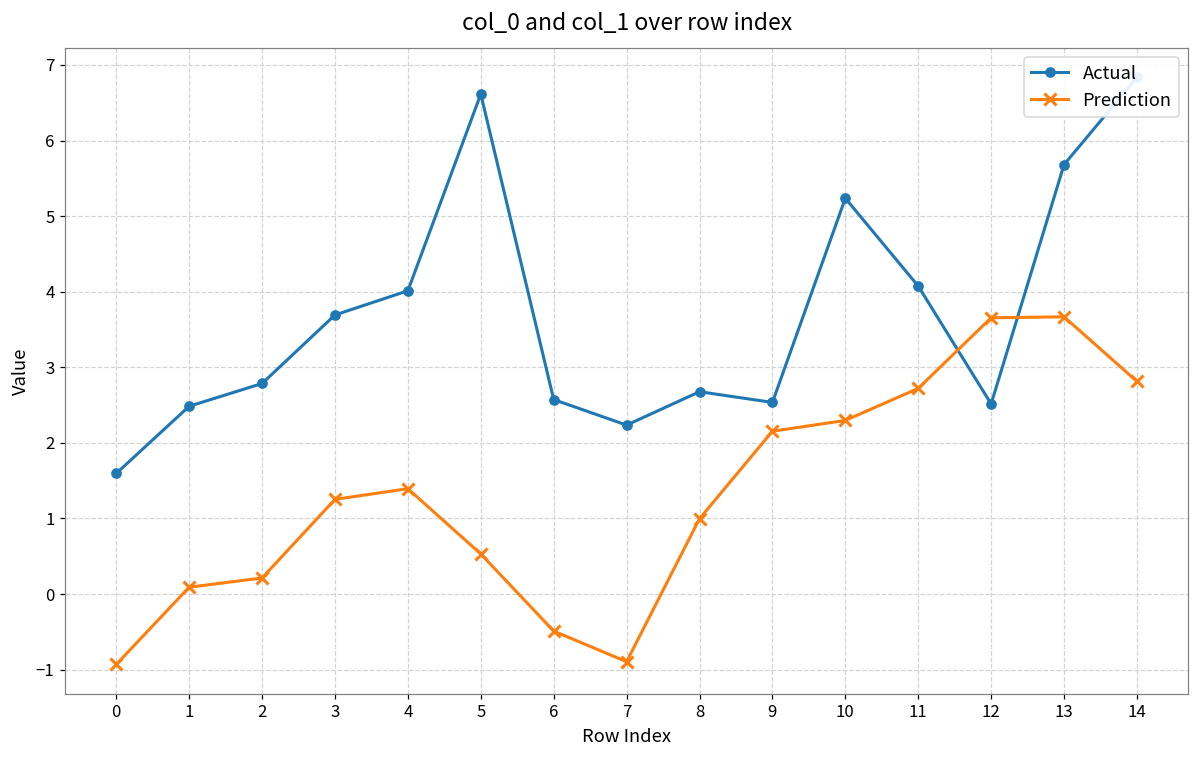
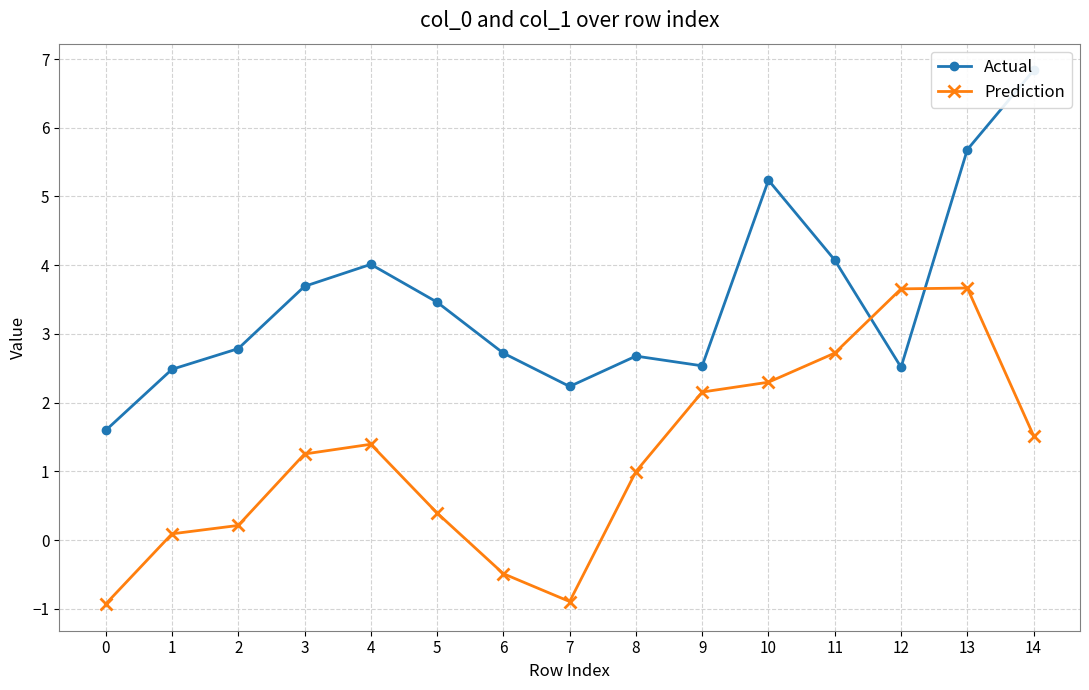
Actual, 5: 6.6 -> 3.5
Prediction, 5: 0.5 -> 0.4
Actual, 6: 2.6 -> 2.7
Prediction, 14: 2.8 -> 1.5
